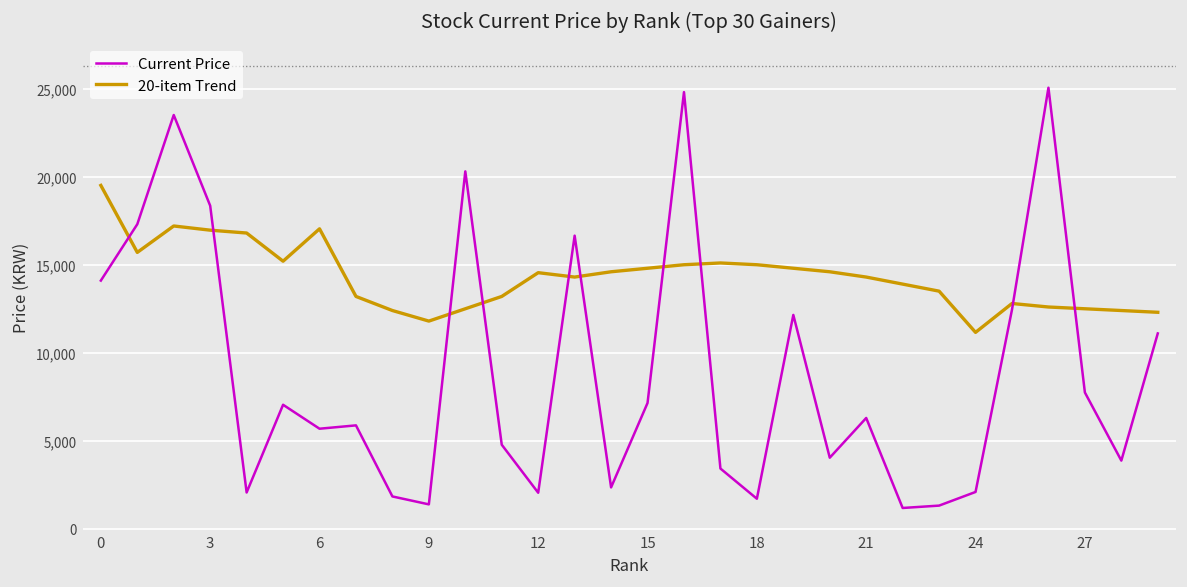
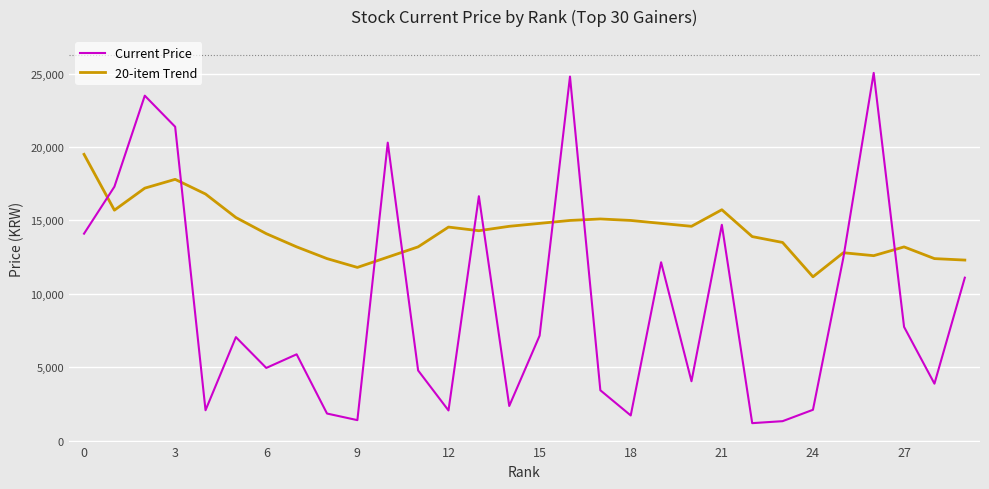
Current Price, 3: 18,400 -> 21,400
20-item Trend, 3: 17,000 -> 17,800
Current Price, 6: 5,700 -> 5,000
20-item Trend, 6: 17,000 -> 14,100
Current Price, 21: 6,300 -> 14,700
20-item Trend, 21: 14,300 -> 15,700
20-item Trend, 27: 12,500 -> 13,200
